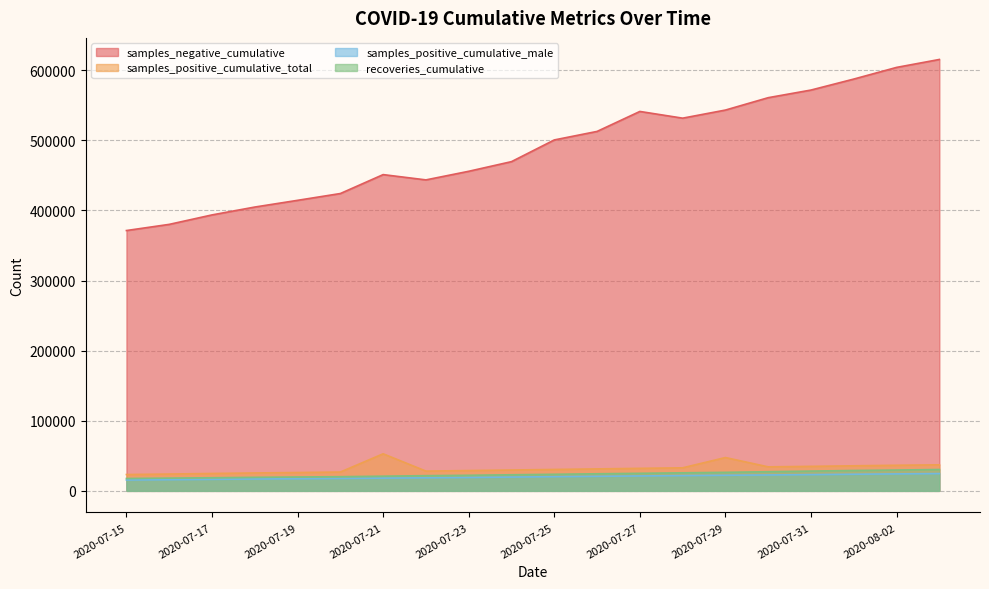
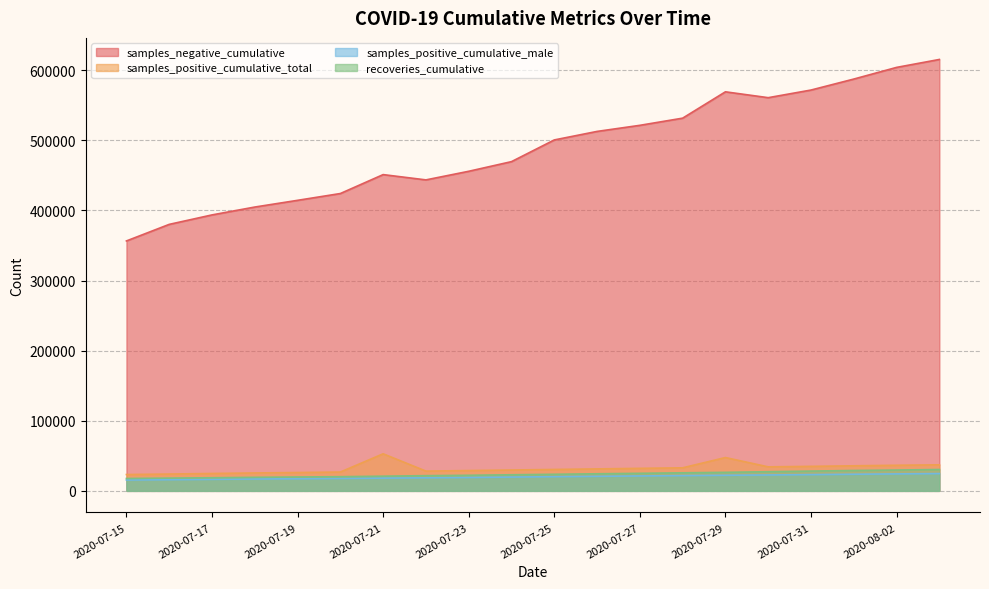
samples_negative_cumulative, 2020-07-15: 370000 -> 360000
samples_negative_cumulative, 2020-07-27: 540000 -> 520000
samples_negative_cumulative, 2020-07-29: 540000 -> 570000
